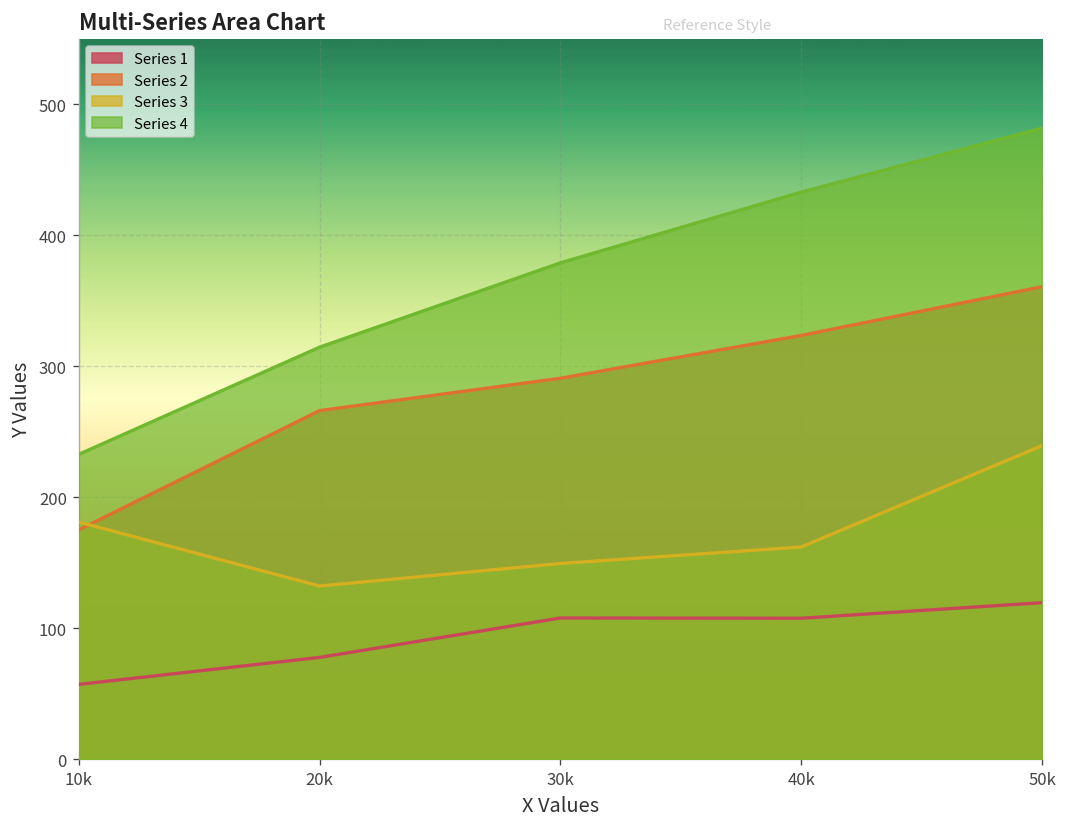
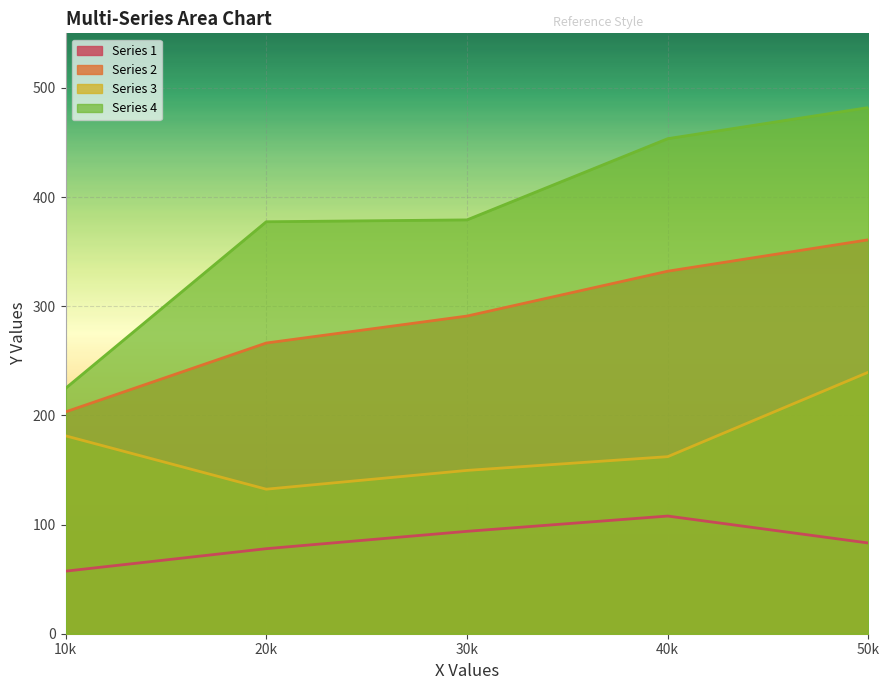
Series 2, 10k: 175 -> 203
Series 4, 10k: 233 -> 225
Series 4, 20k: 315 -> 377
Series 1, 30k: 108 -> 94
Series 2, 40k: 324 -> 332
Series 4, 40k: 433 -> 454
Series 1, 50k: 120 -> 83
